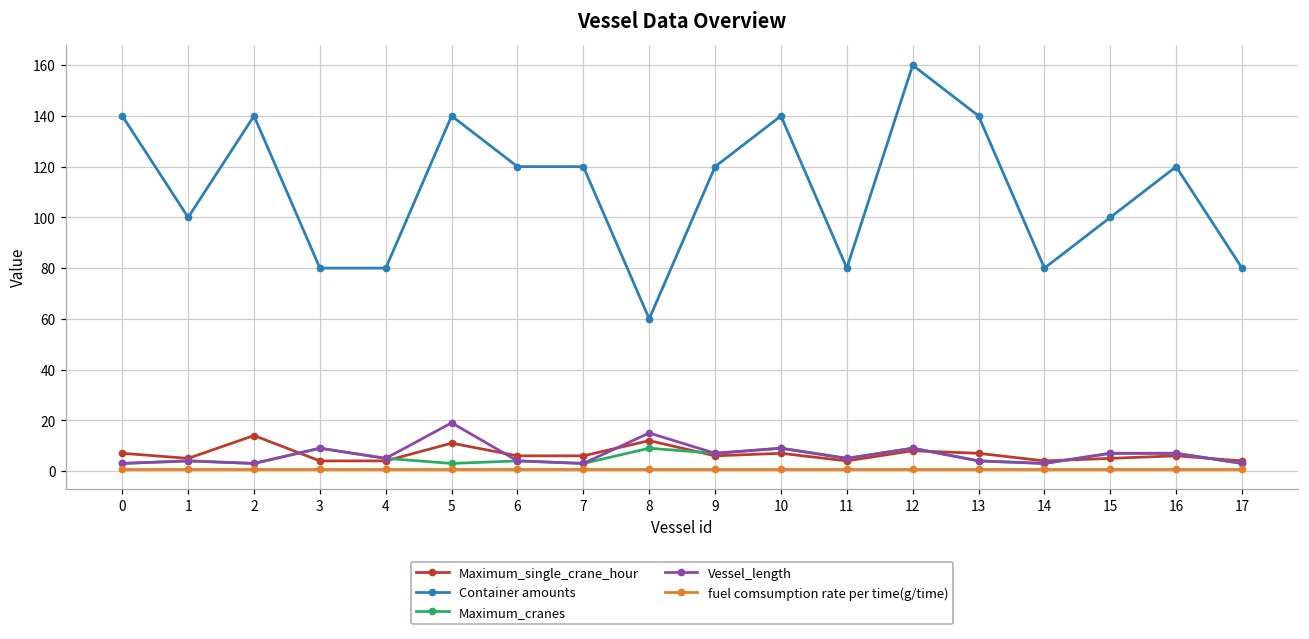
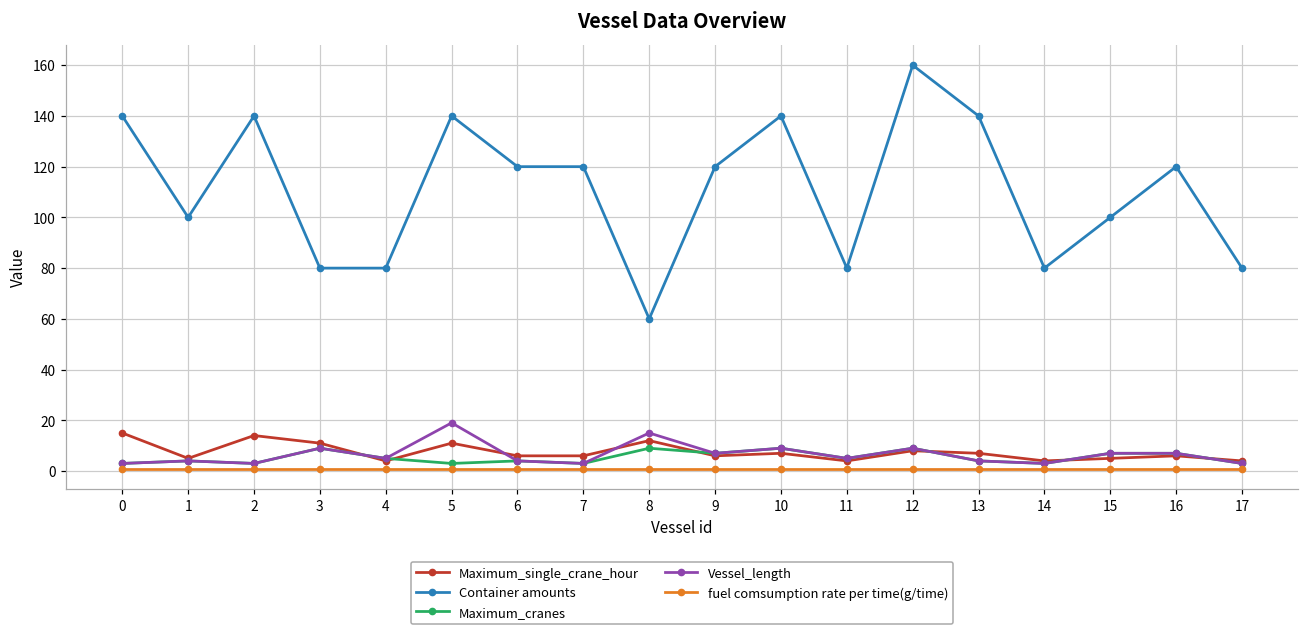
Maximum_single_crane_hour, 0: 7 -> 15
Maximum_single_crane_hour, 3: 4 -> 11
